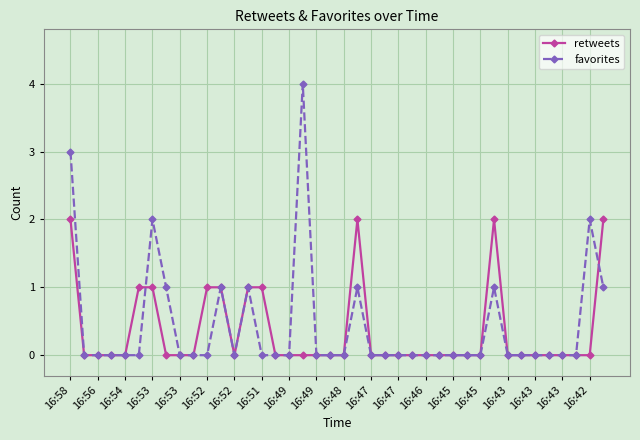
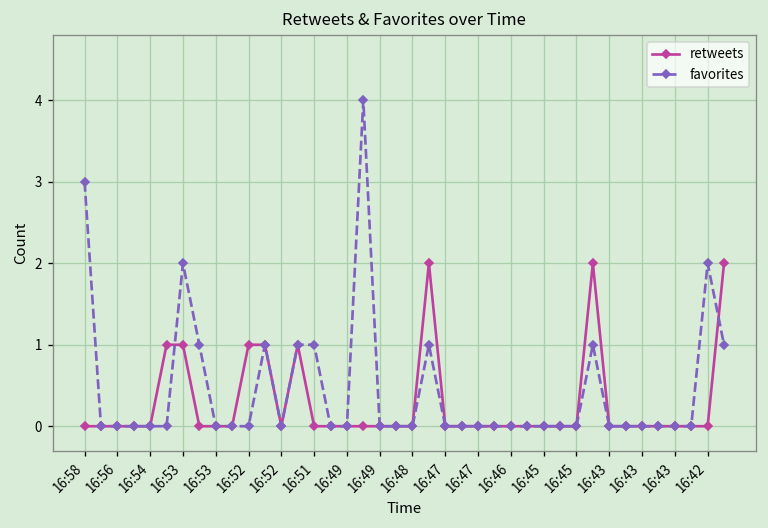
retweets, 16:58: 2 -> 0
retweets, 16:51: 1 -> 0
favorites, 16:51: 0 -> 1
